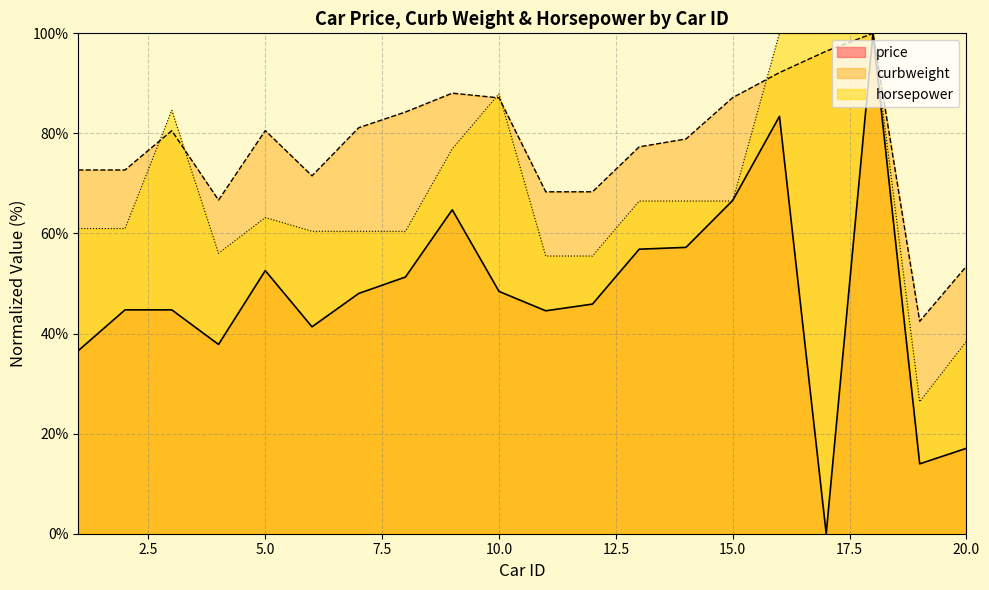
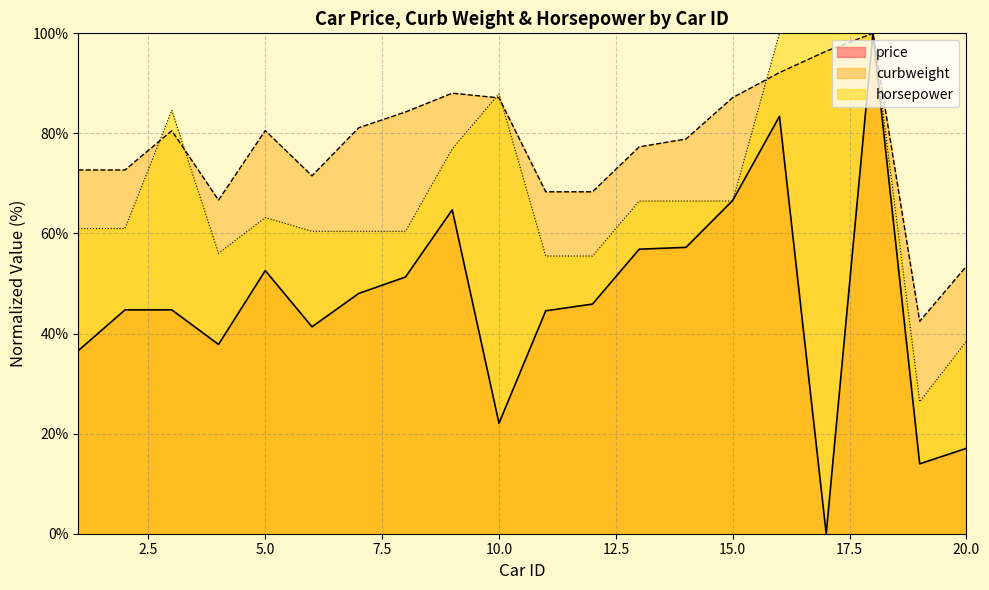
price, 10.0: 48% -> 22%
